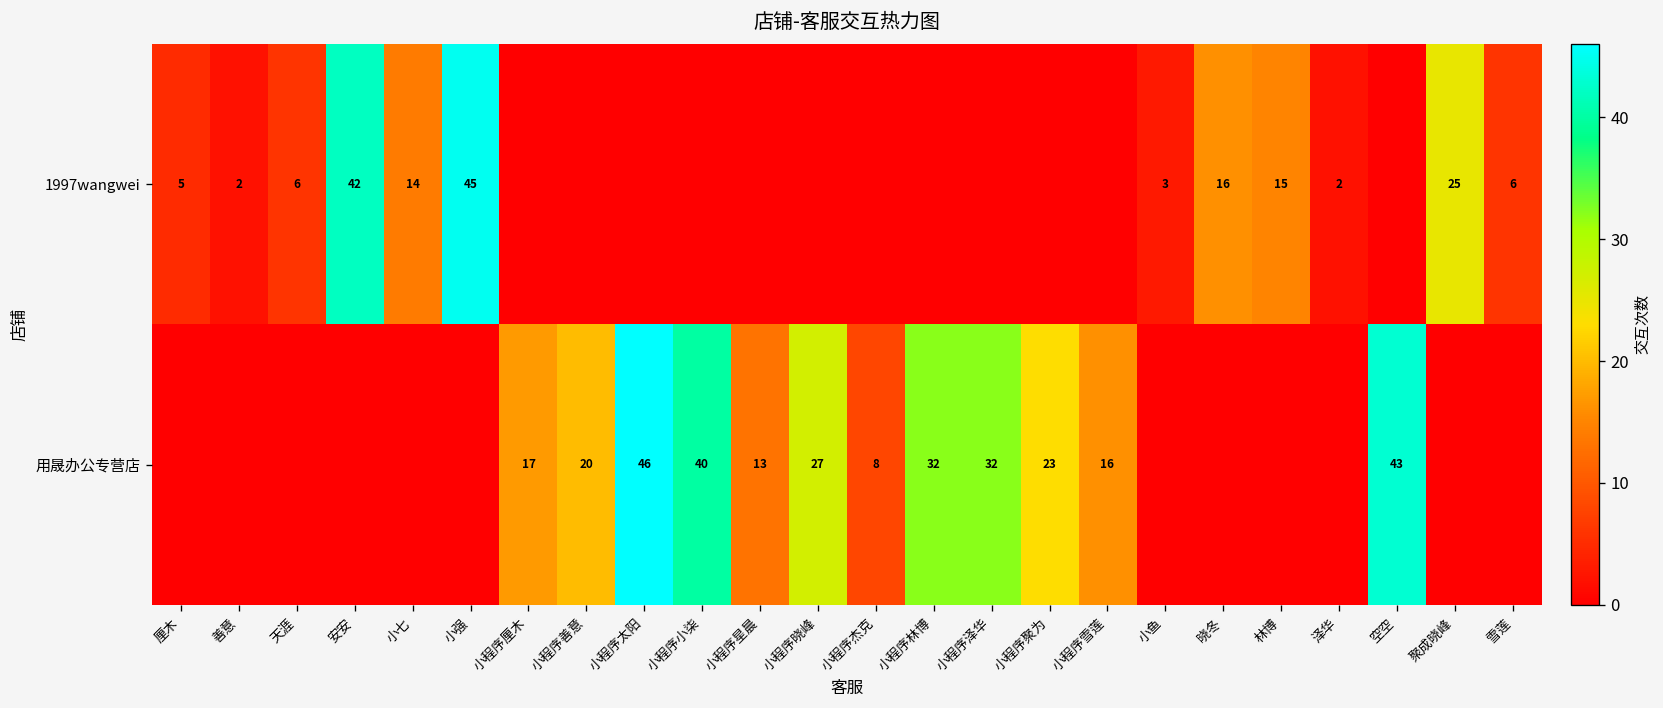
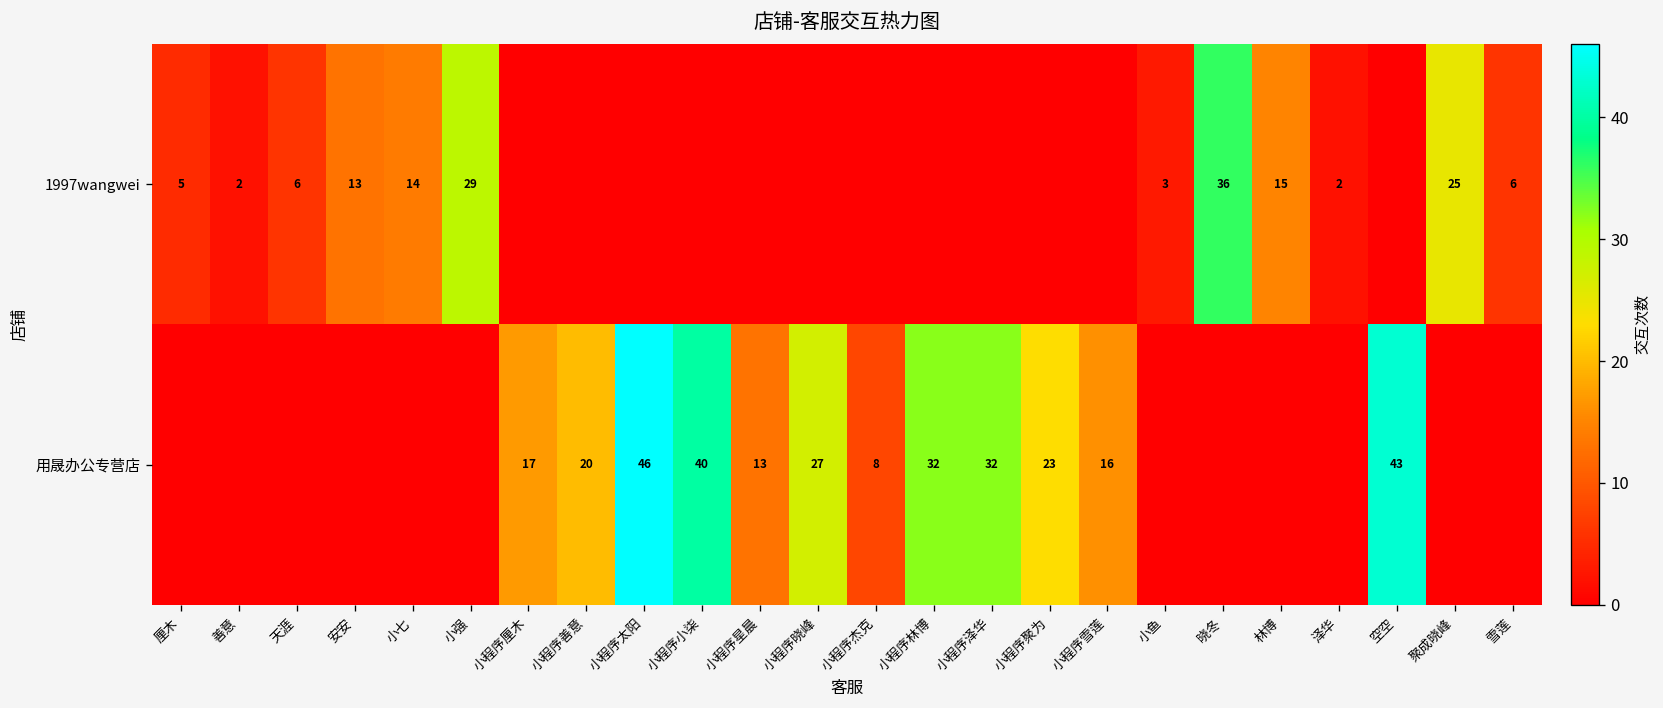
1997wangwei, 安安: 42 -> 13
1997wangwei, 小强: 45 -> 29
1997wangwei, 晓冬: 16 -> 36
